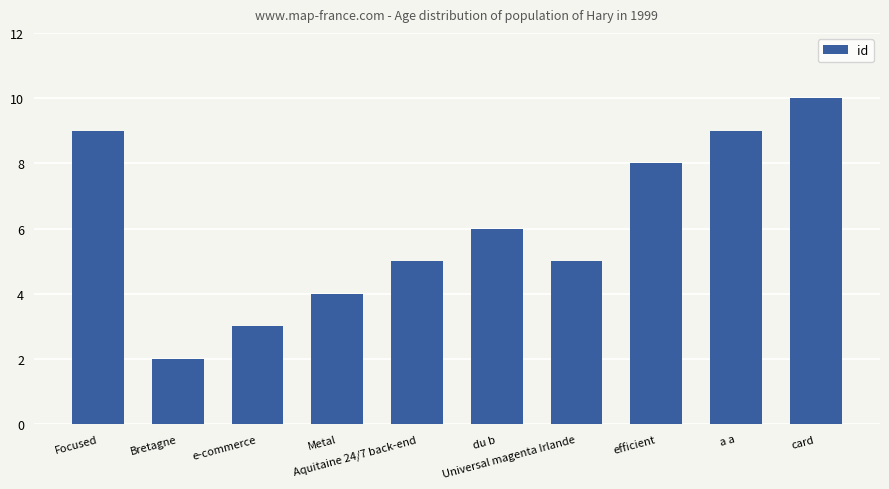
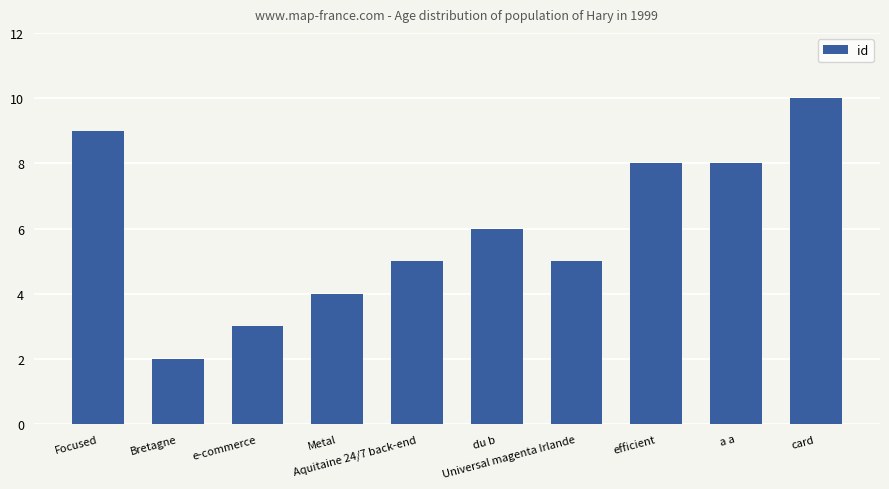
a a: 9 -> 8
